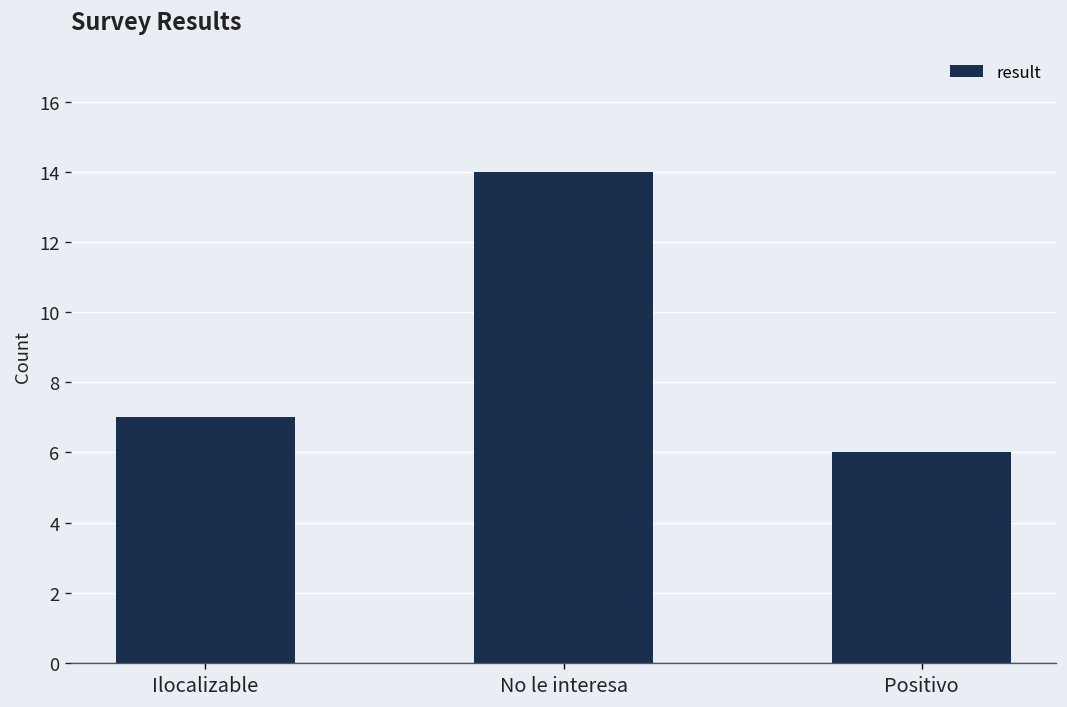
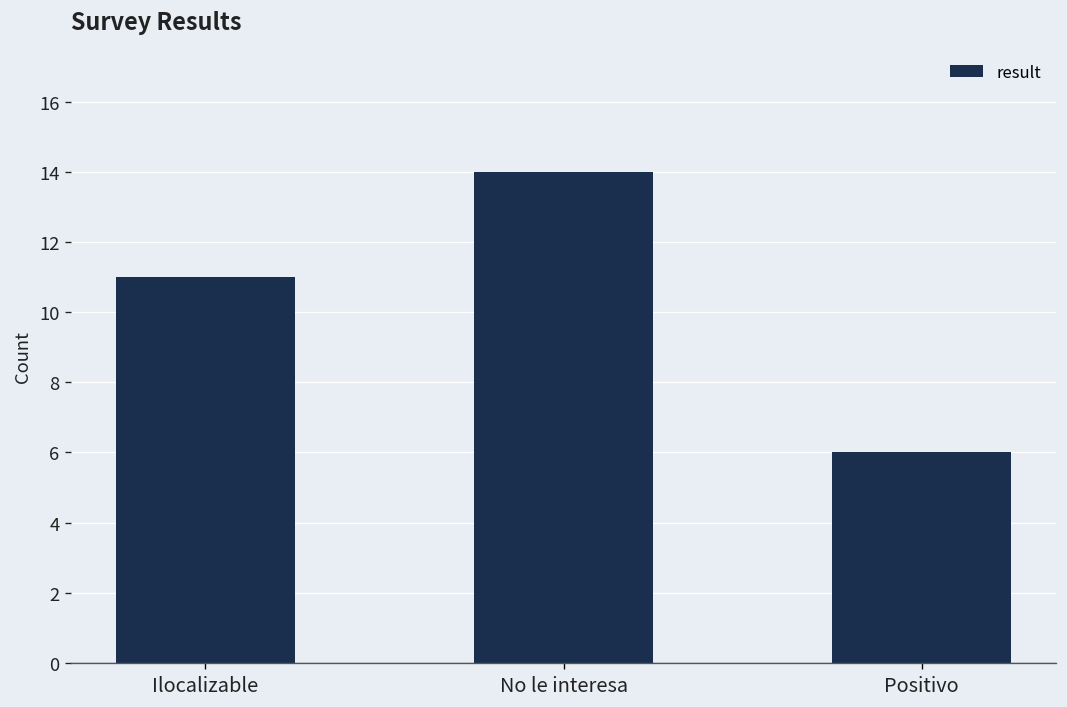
Ilocalizable: 7 -> 11
